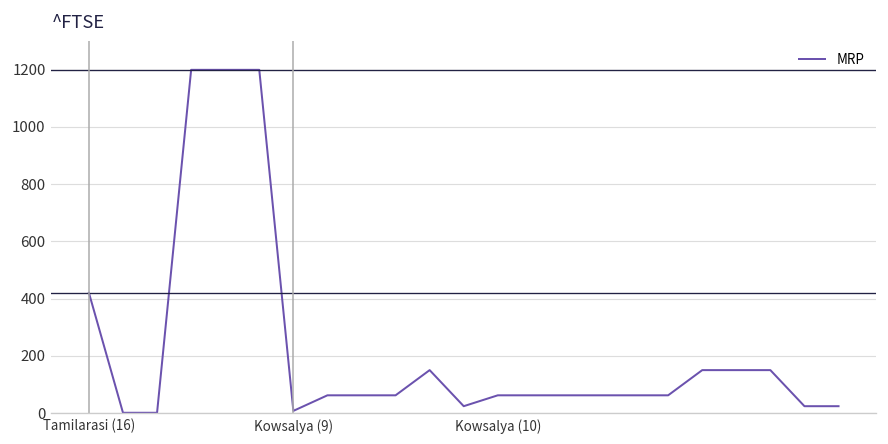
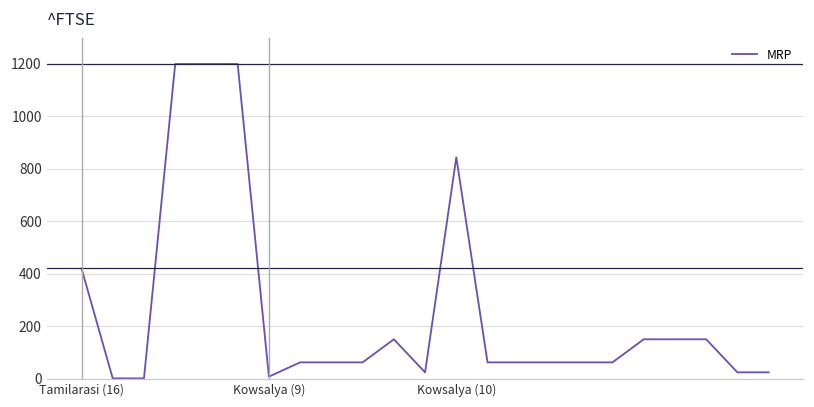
Kowsalya (10): 60 -> 840
